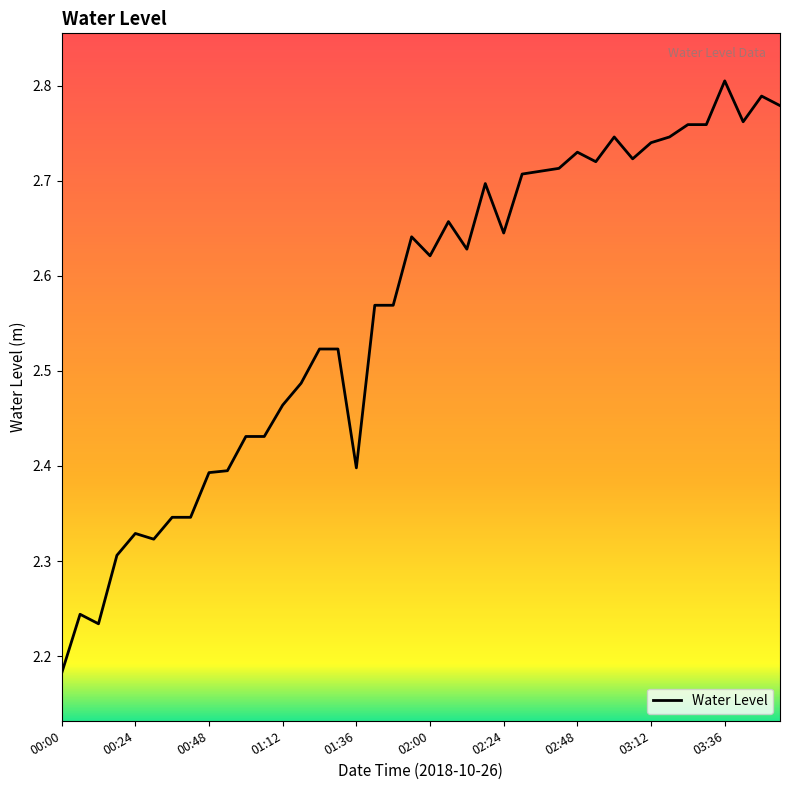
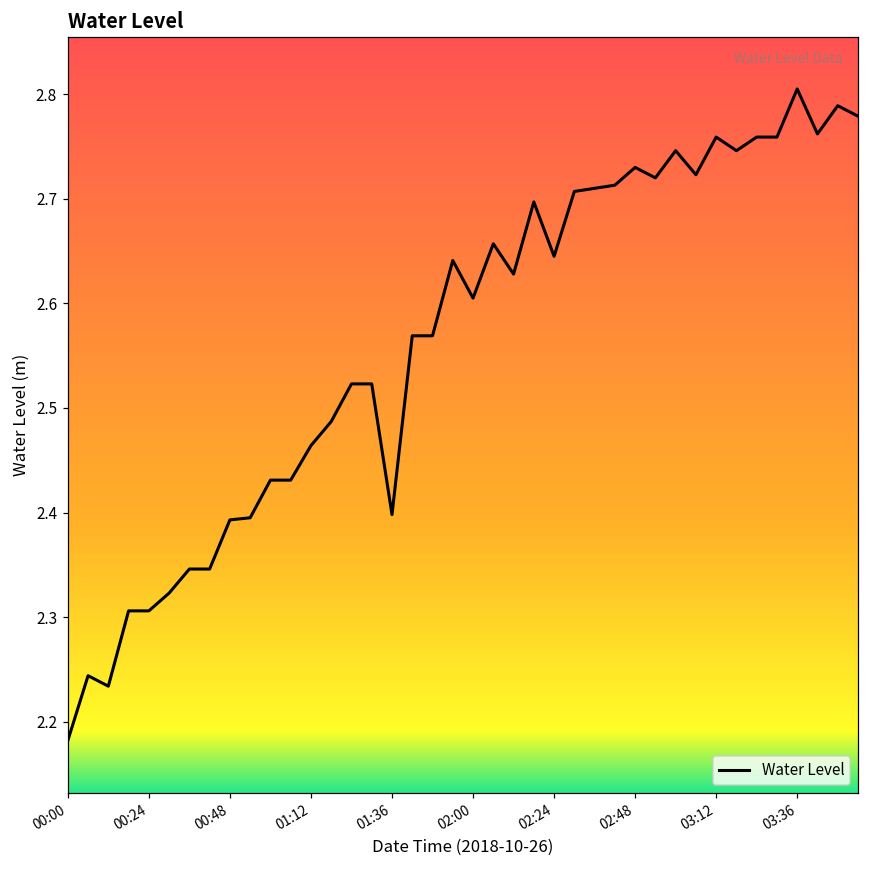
00:24: 2.33 -> 2.31
02:00: 2.62 -> 2.61
03:12: 2.74 -> 2.76
